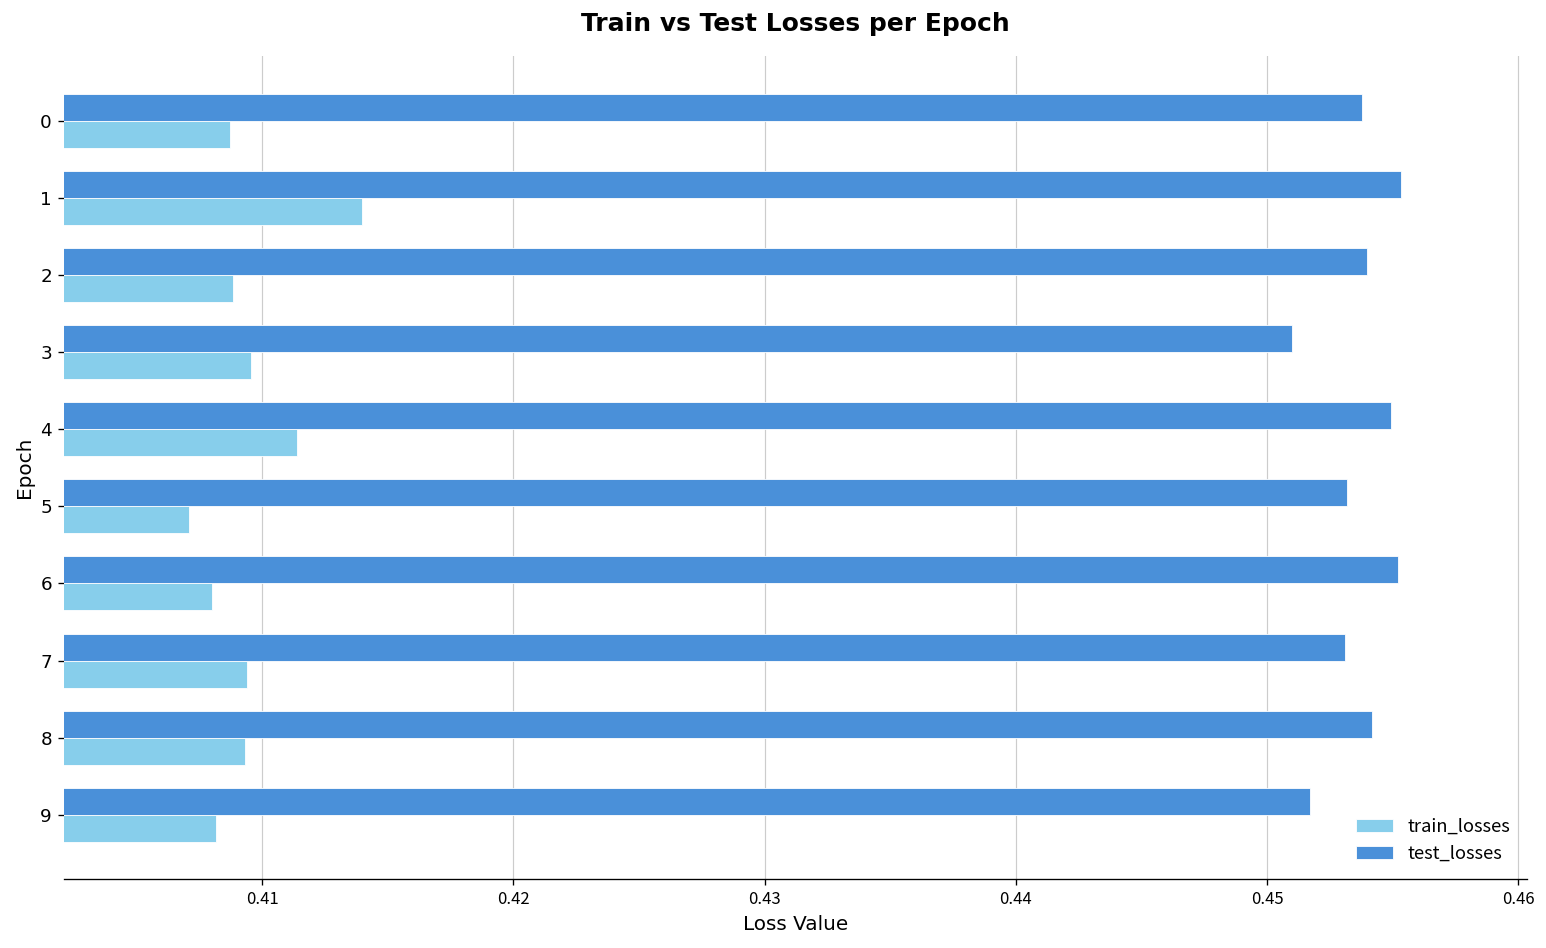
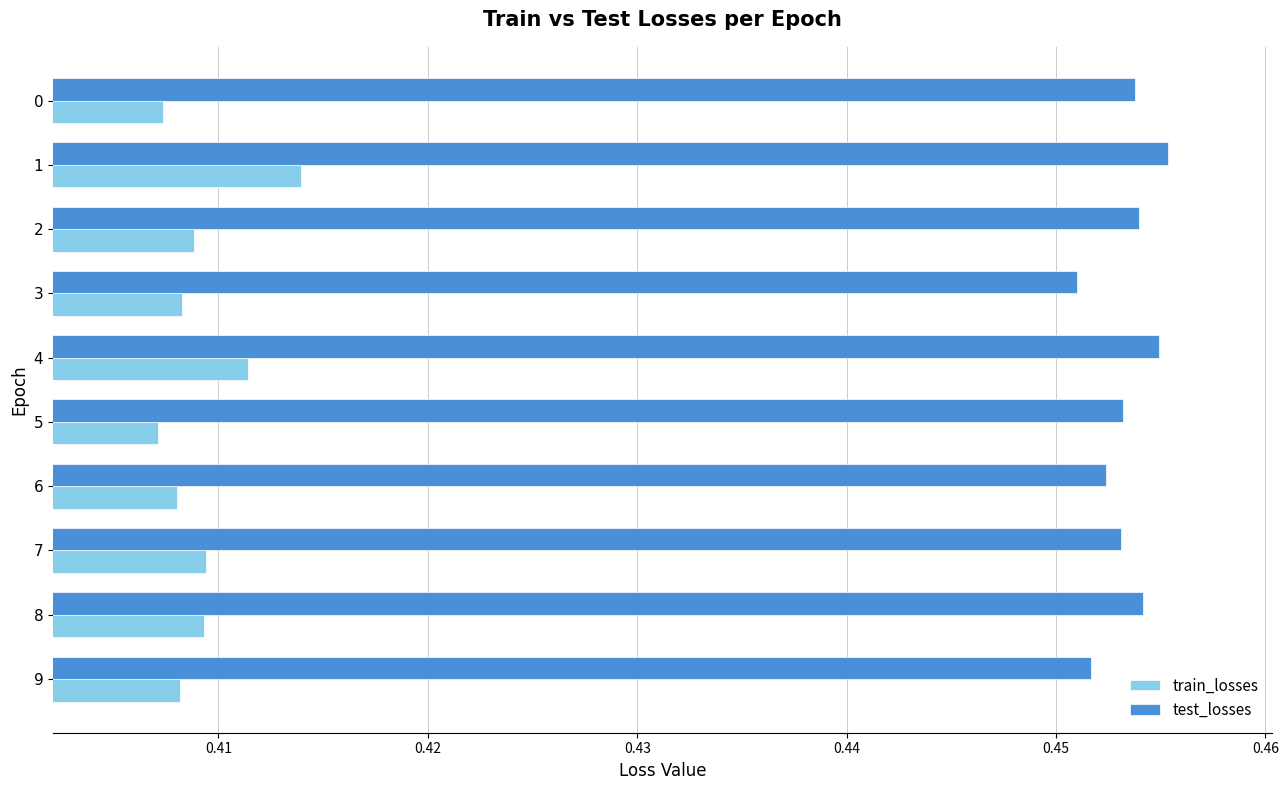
train_losses, 0: 0.4087 -> 0.4074
train_losses, 3: 0.4096 -> 0.4082
test_losses, 6: 0.4552 -> 0.4524
